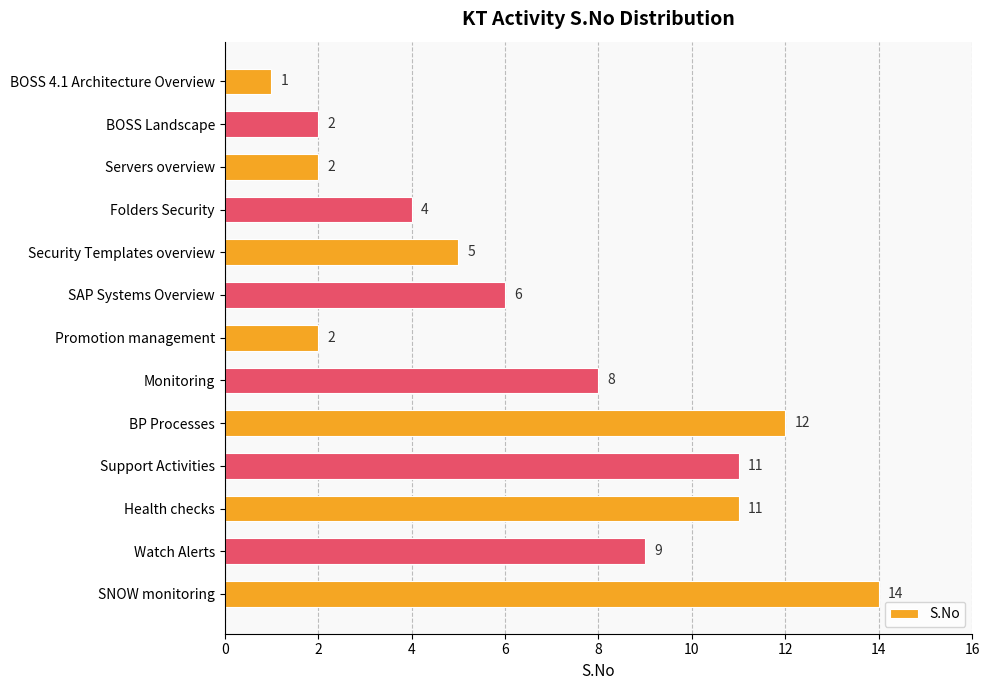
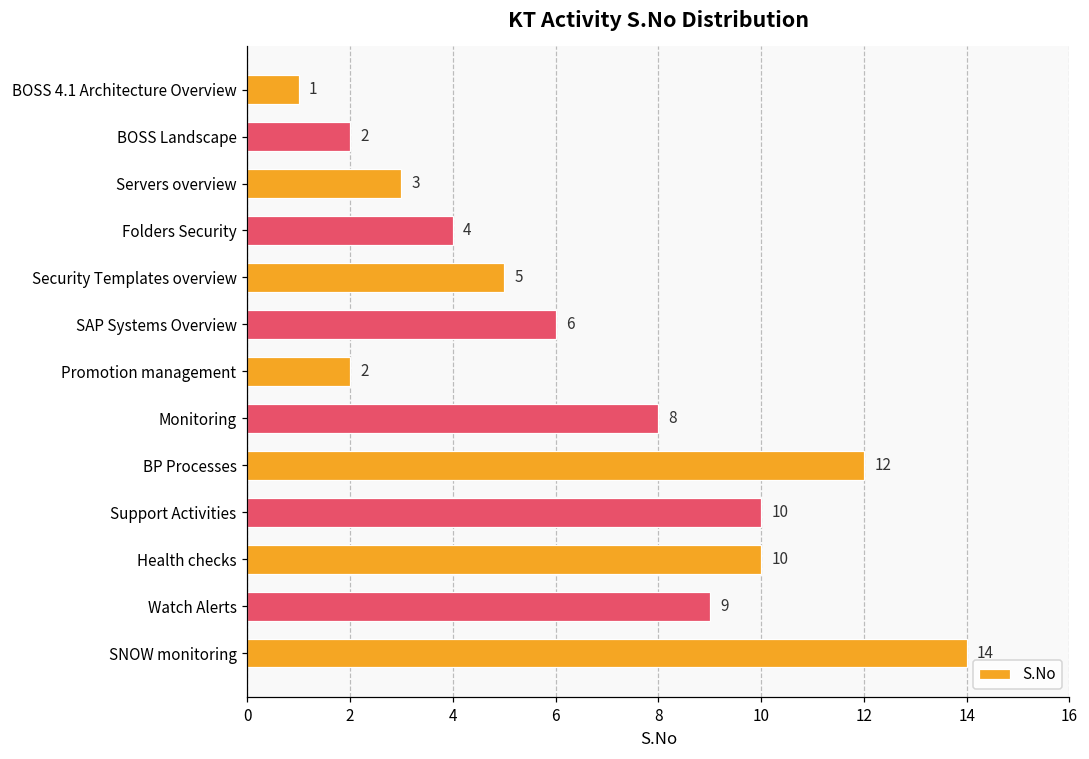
Servers overview: 2 -> 3
Support Activities: 11 -> 10
Health checks: 11 -> 10
